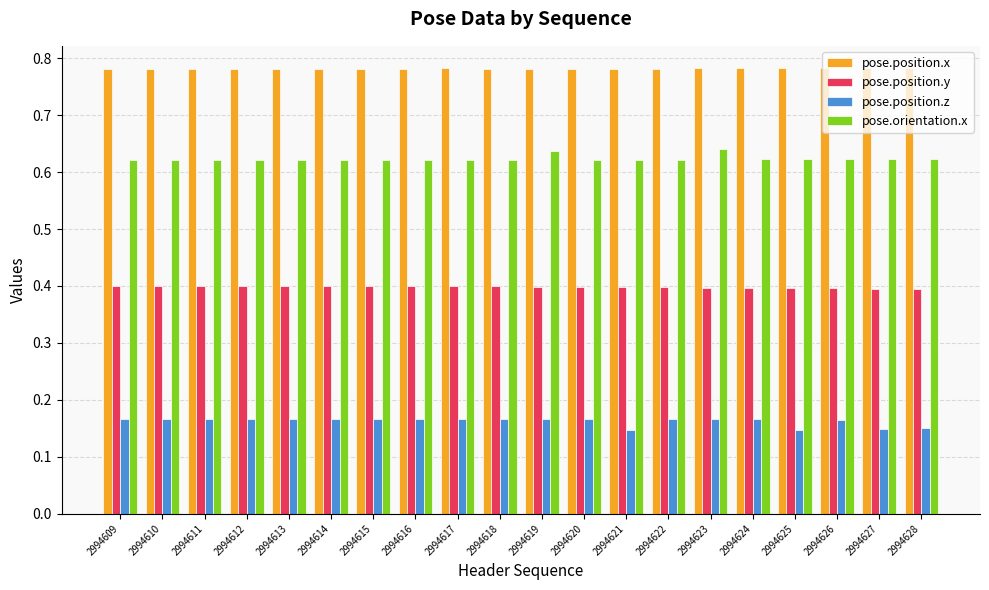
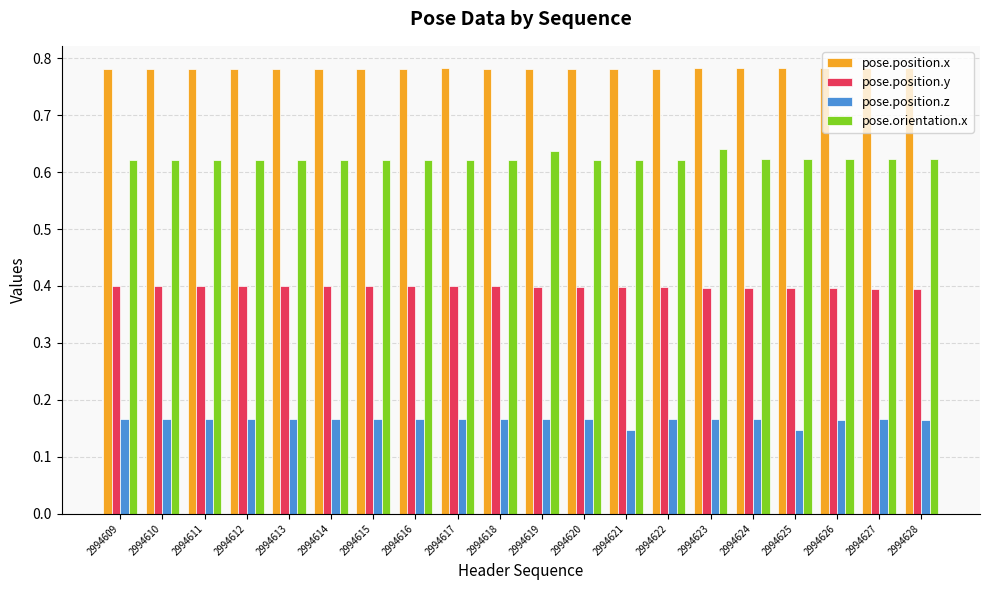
pose.position.z, 2994627: 0.15 -> 0.17
pose.position.z, 2994628: 0.15 -> 0.17
